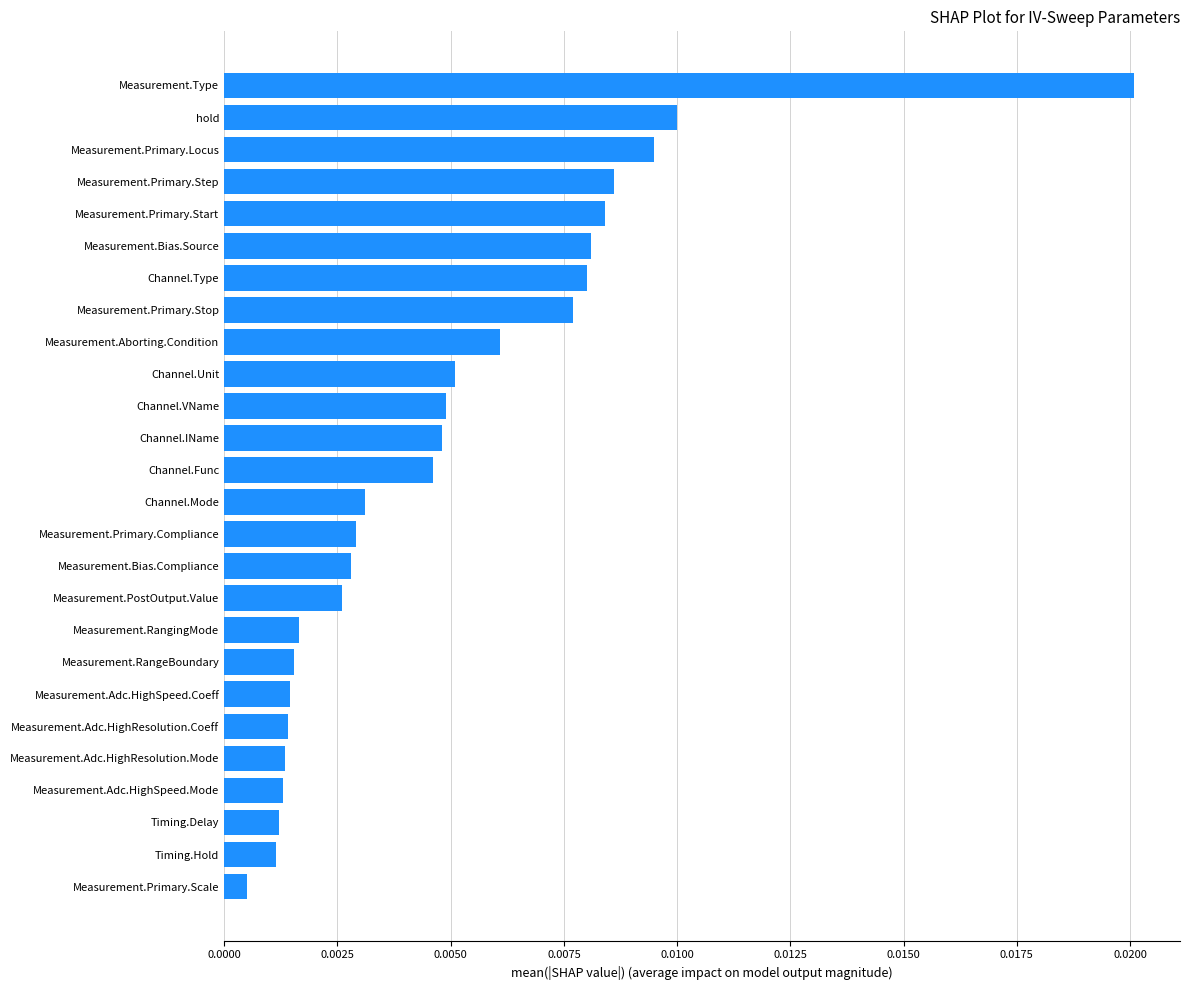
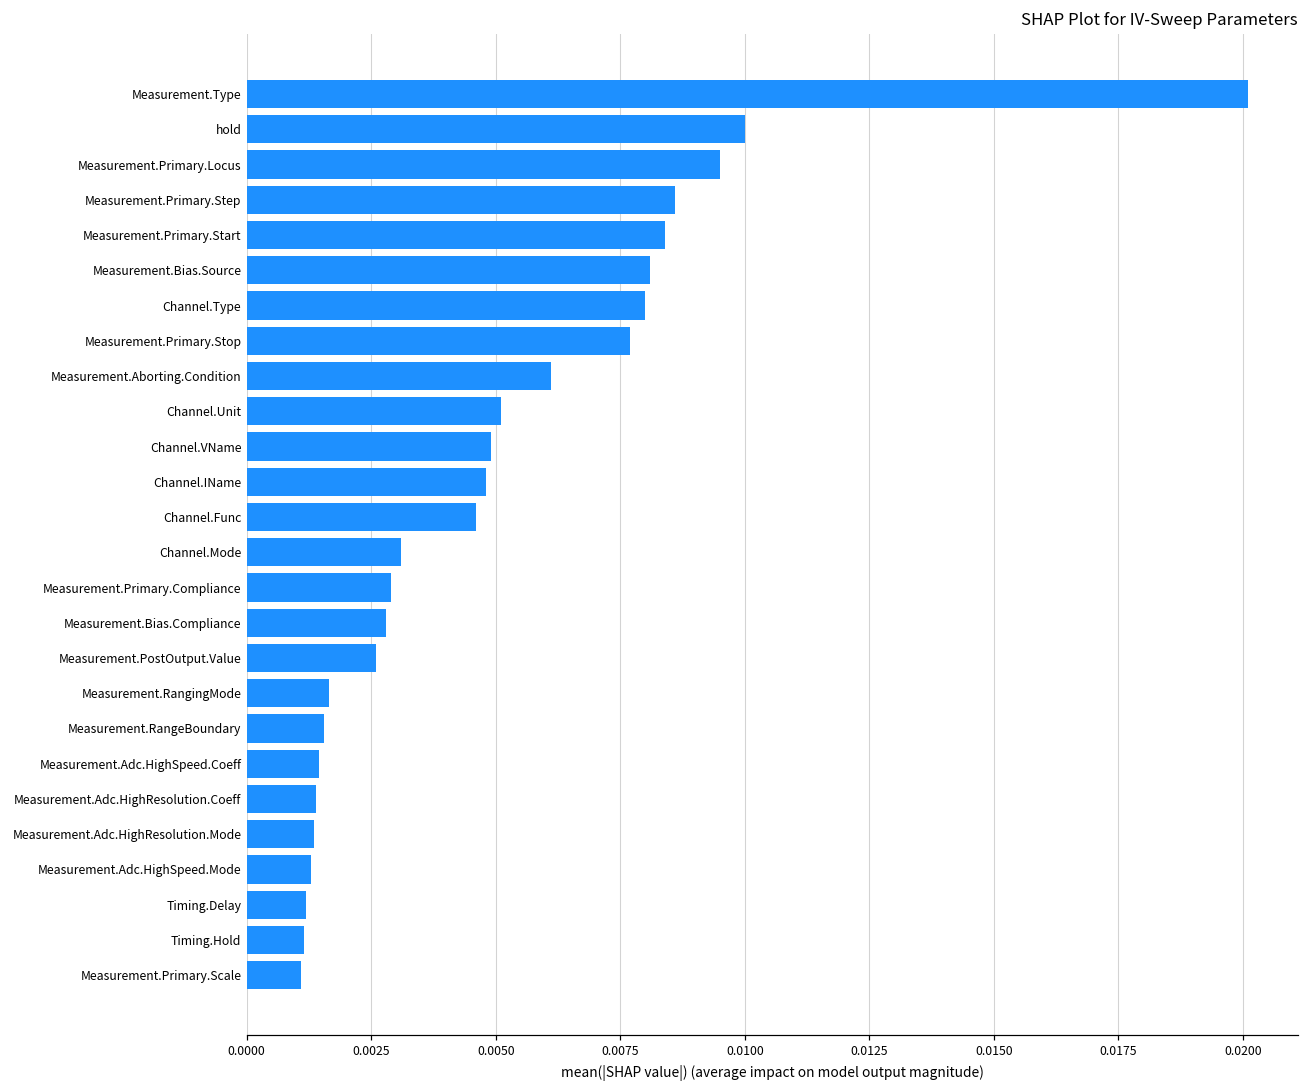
Measurement.Primary.Scale: 0.0005 -> 0.0011
